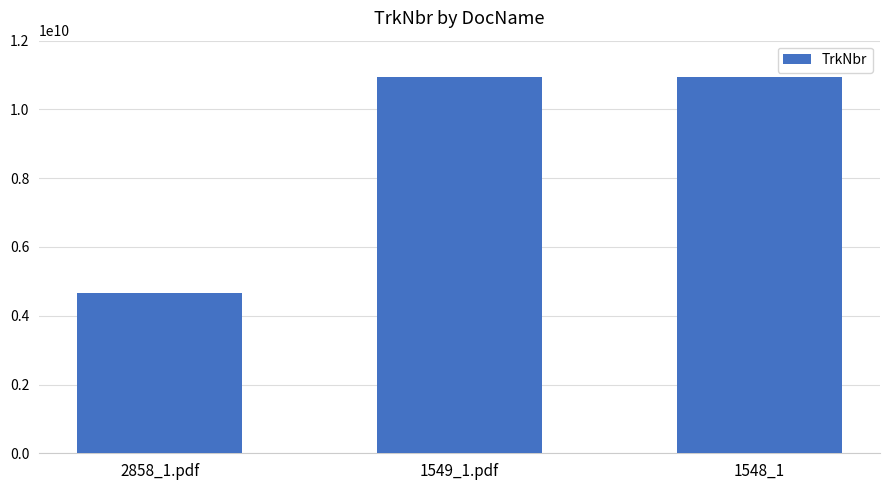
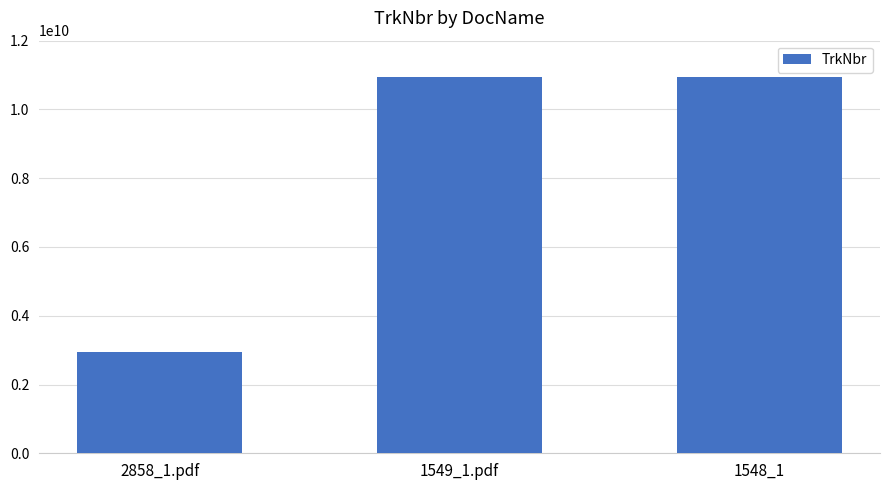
2858_1.pdf: 4700000000 -> 2900000000
